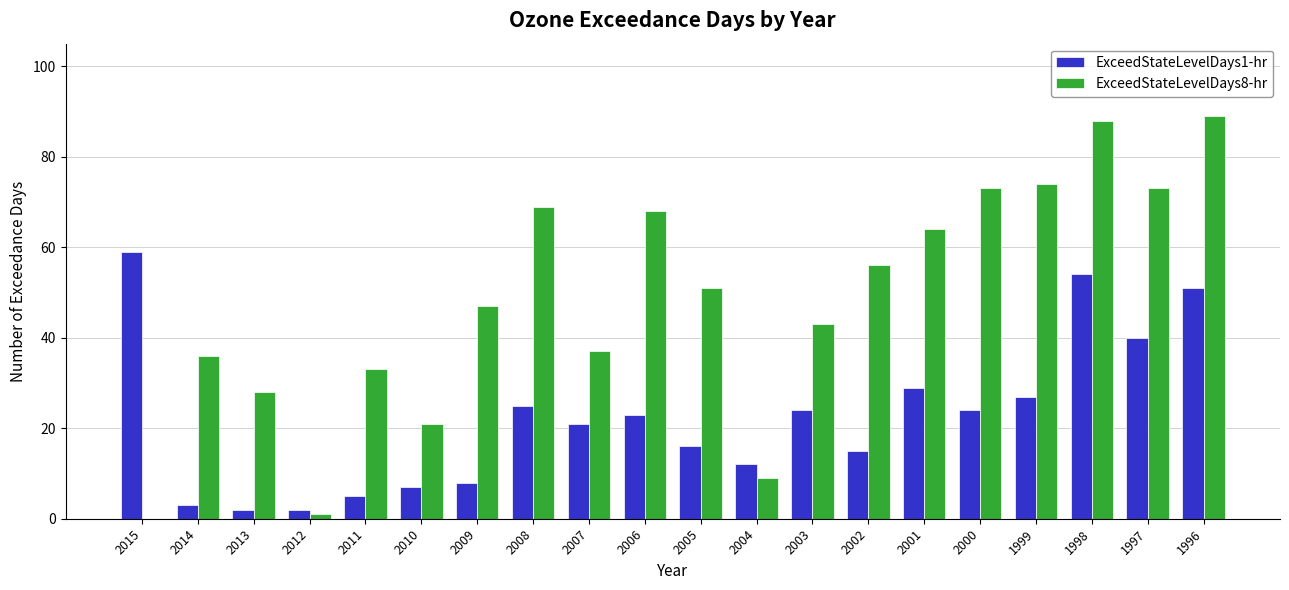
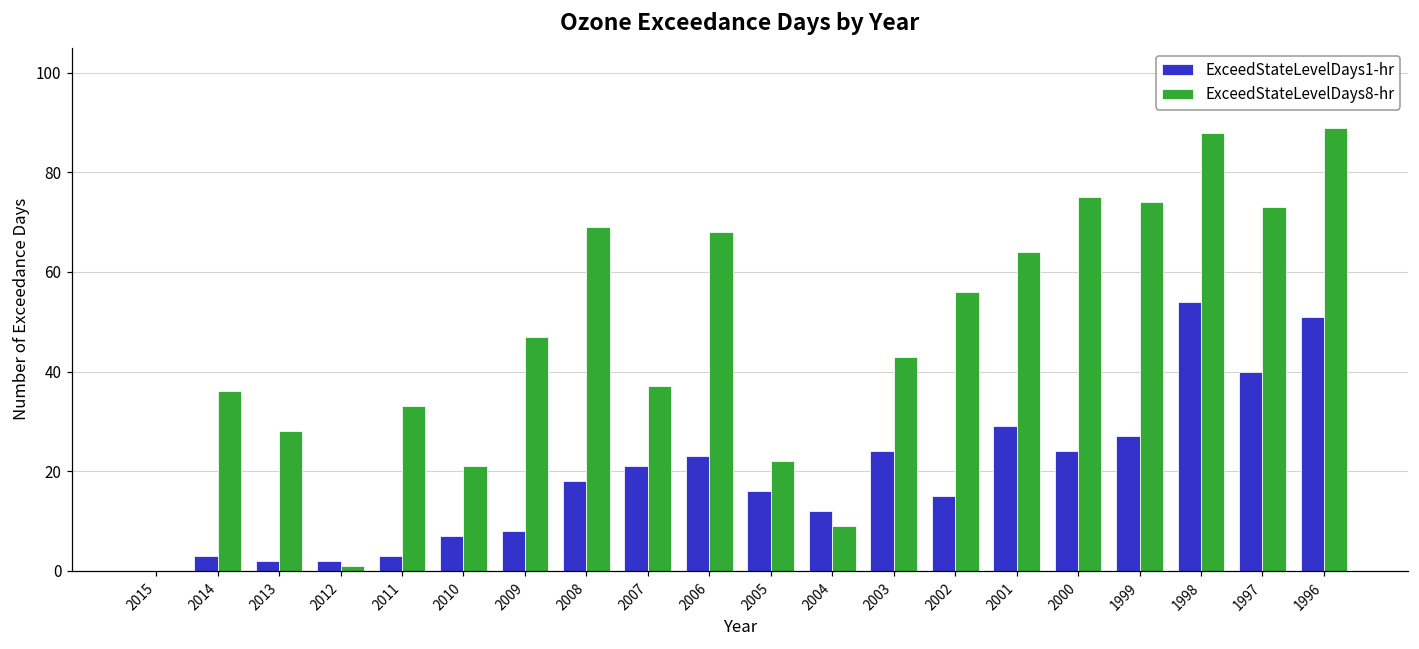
ExceedStateLevelDays1-hr, 2015: 59 -> 0
ExceedStateLevelDays1-hr, 2011: 5 -> 3
ExceedStateLevelDays1-hr, 2008: 25 -> 18
ExceedStateLevelDays8-hr, 2005: 51 -> 22
ExceedStateLevelDays8-hr, 2000: 73 -> 75
